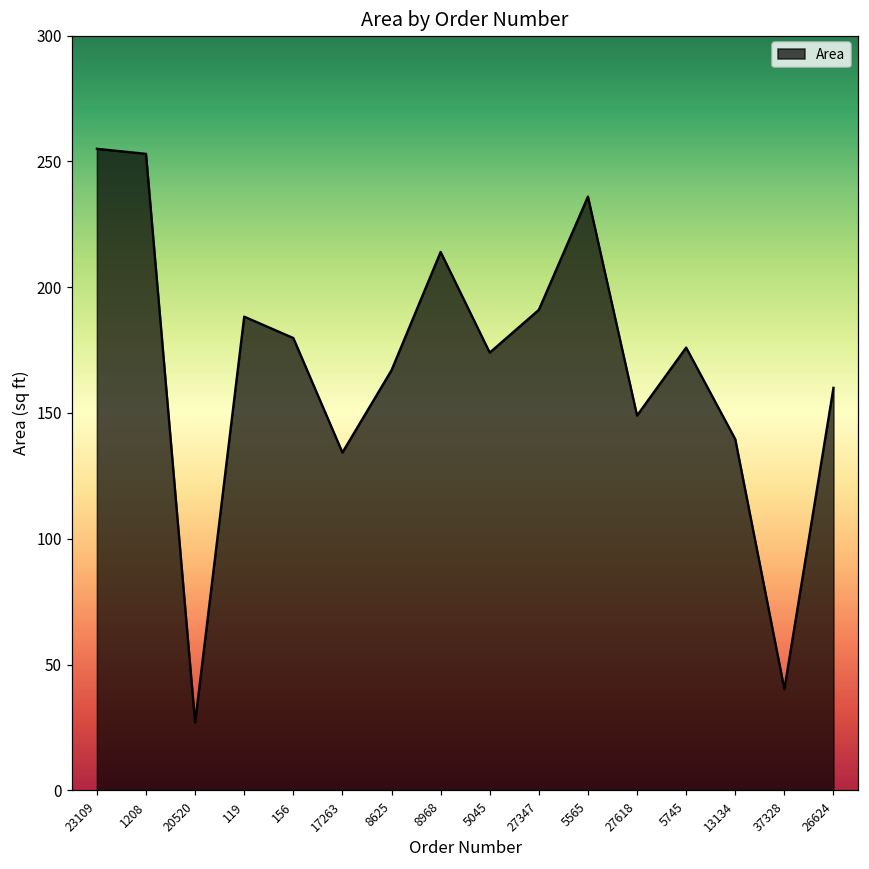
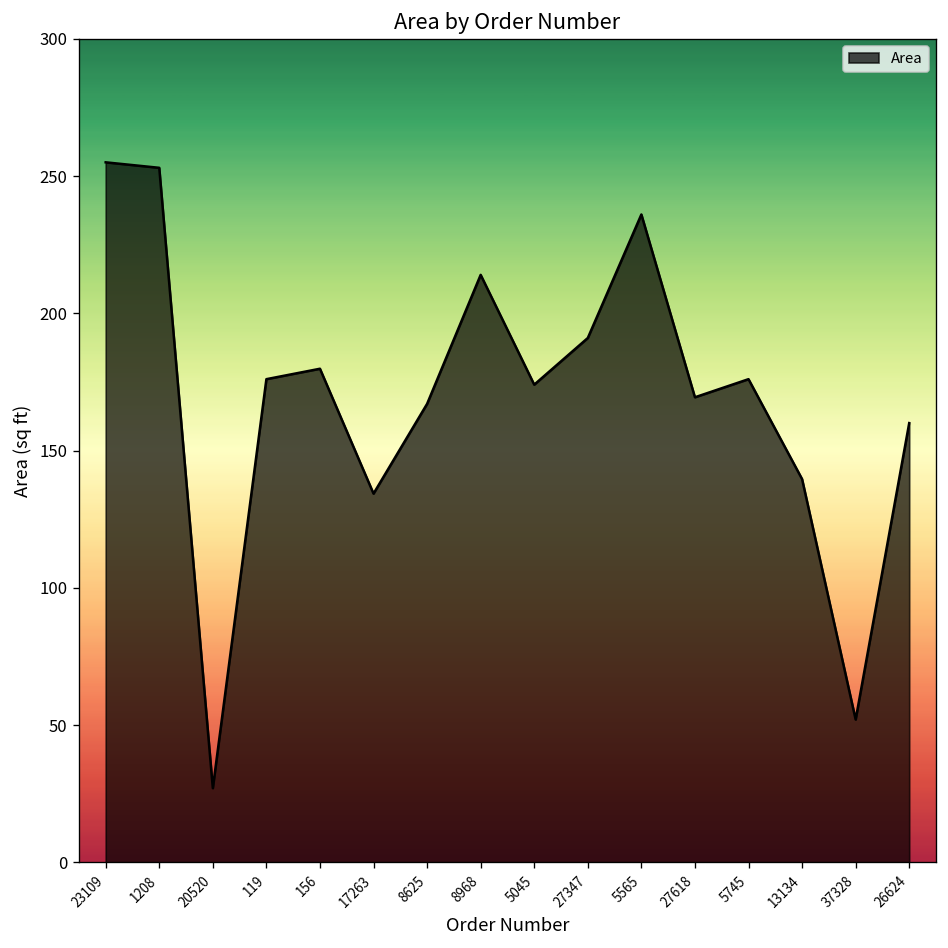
119: 188 -> 176
27618: 149 -> 169
37328: 40 -> 52
